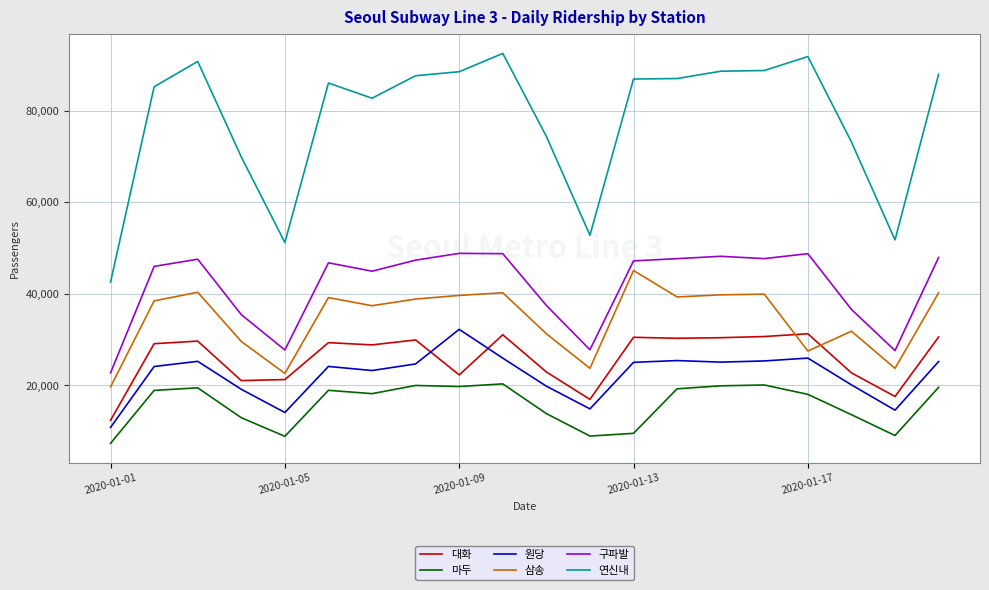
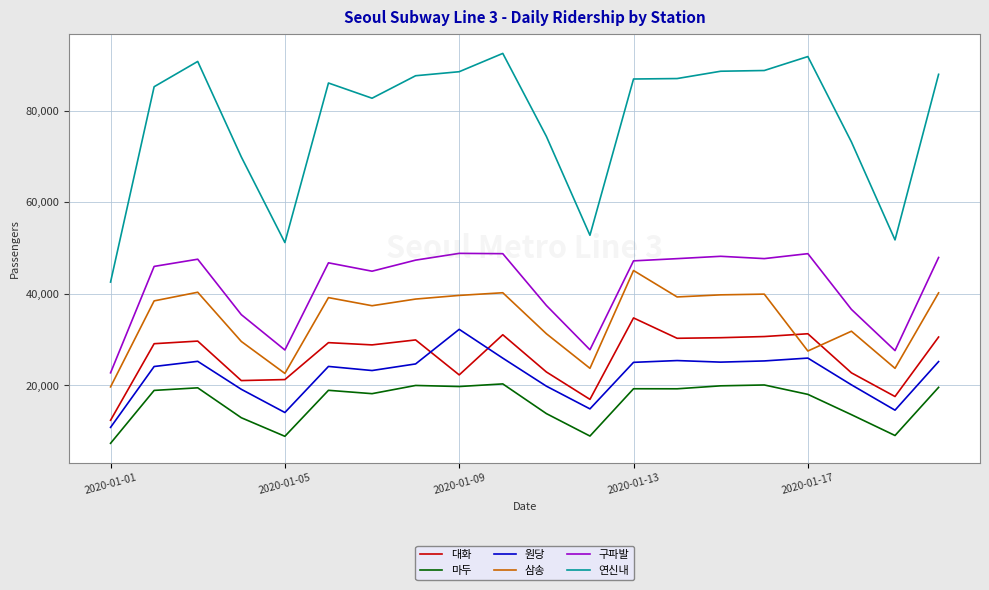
대화, 2020-01-13: 30,000 -> 35,000
마두, 2020-01-13: 10,000 -> 19,000
